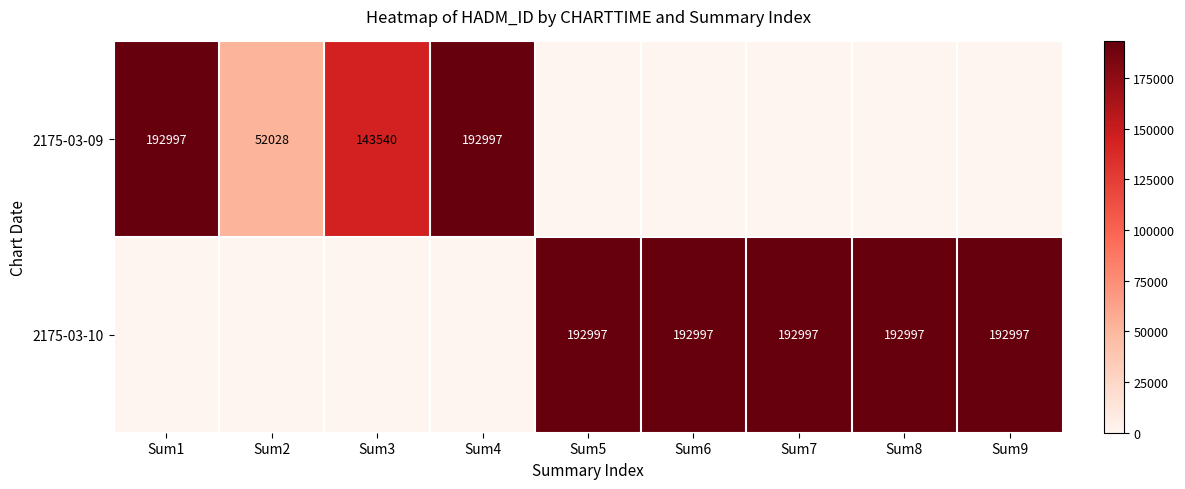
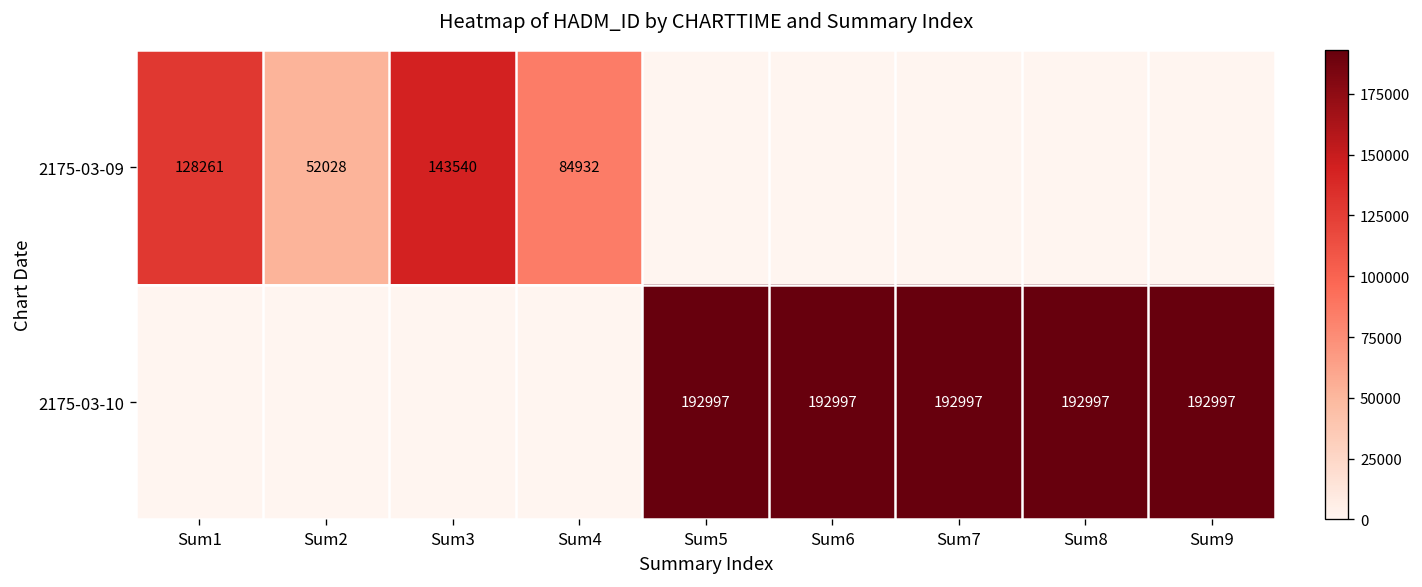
2175-03-09, Sum1: 192997 -> 128261
2175-03-09, Sum4: 192997 -> 84932
